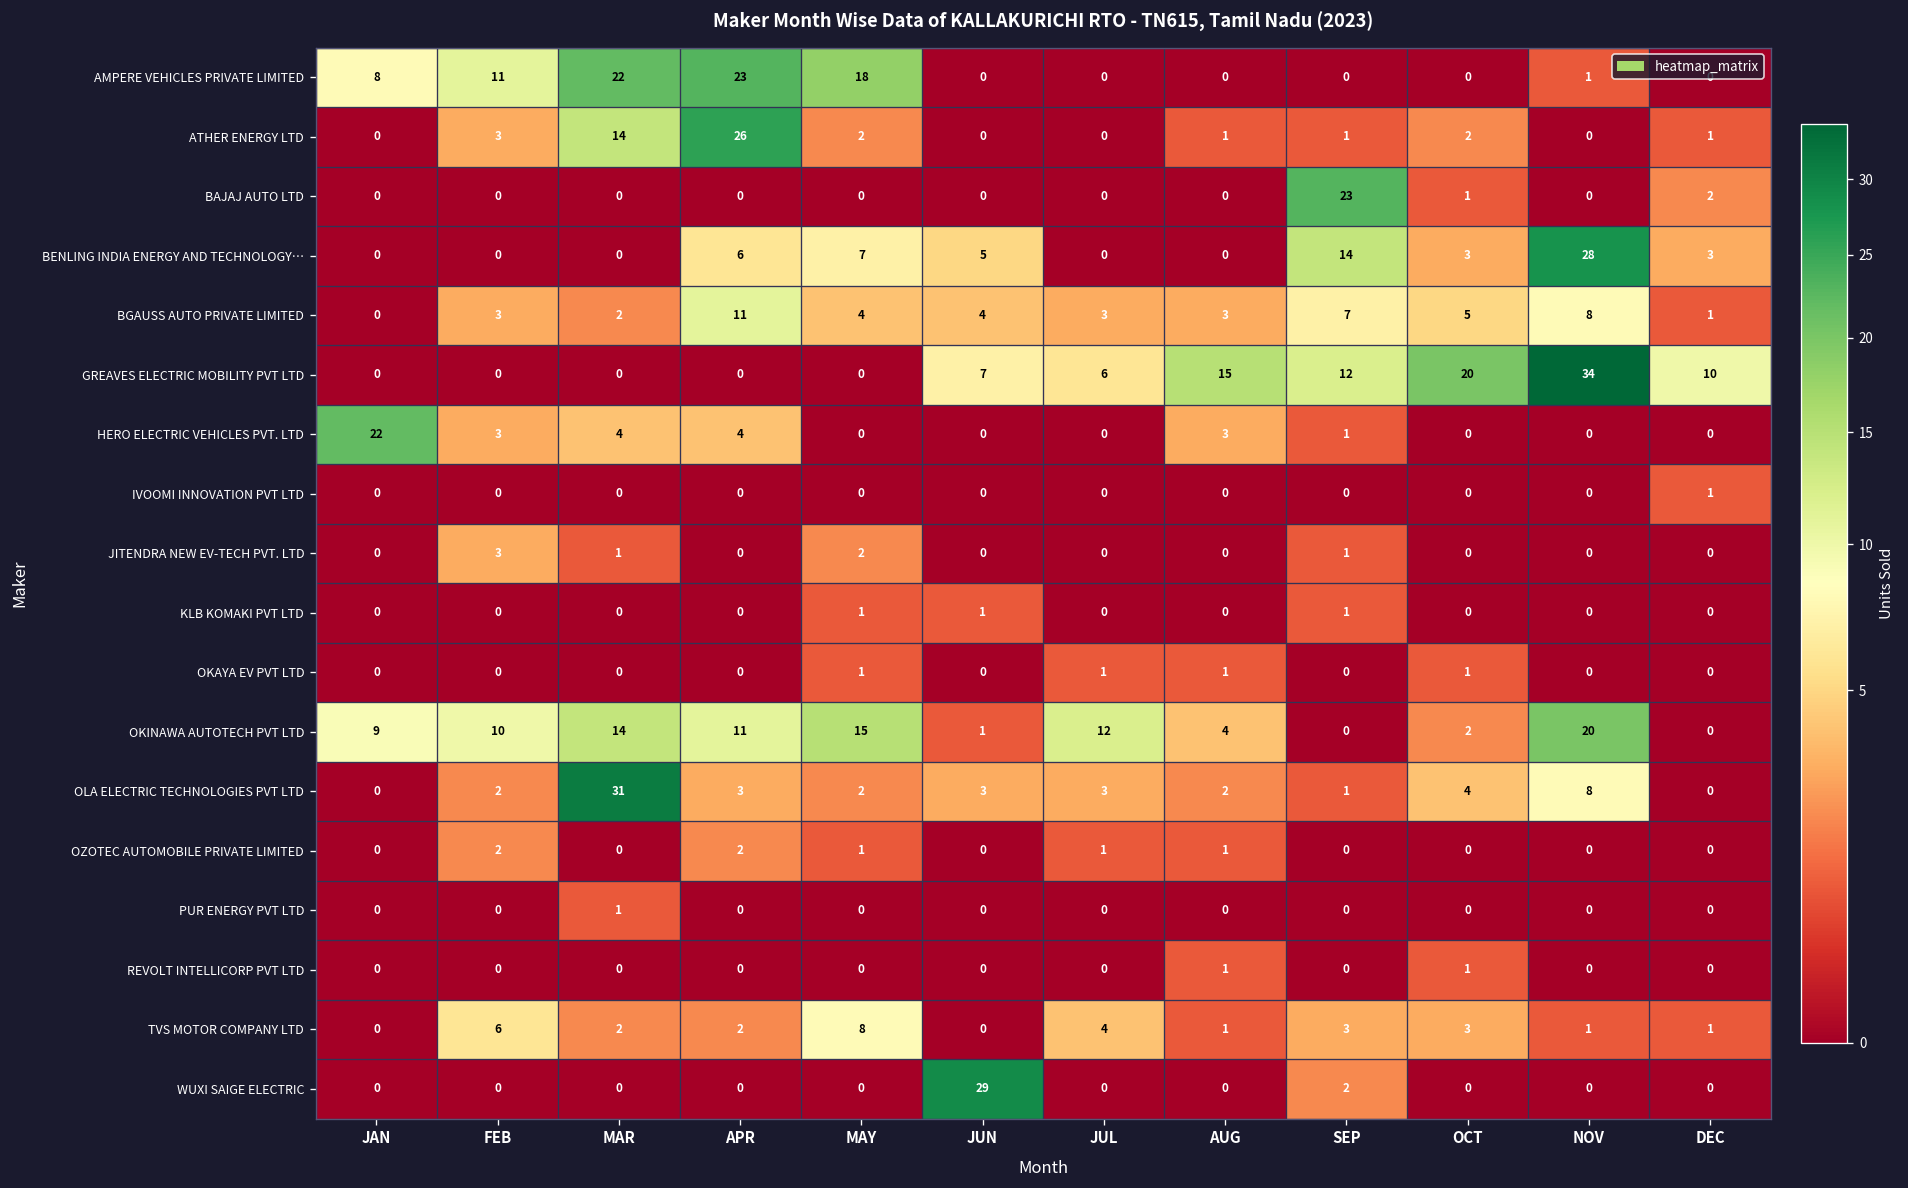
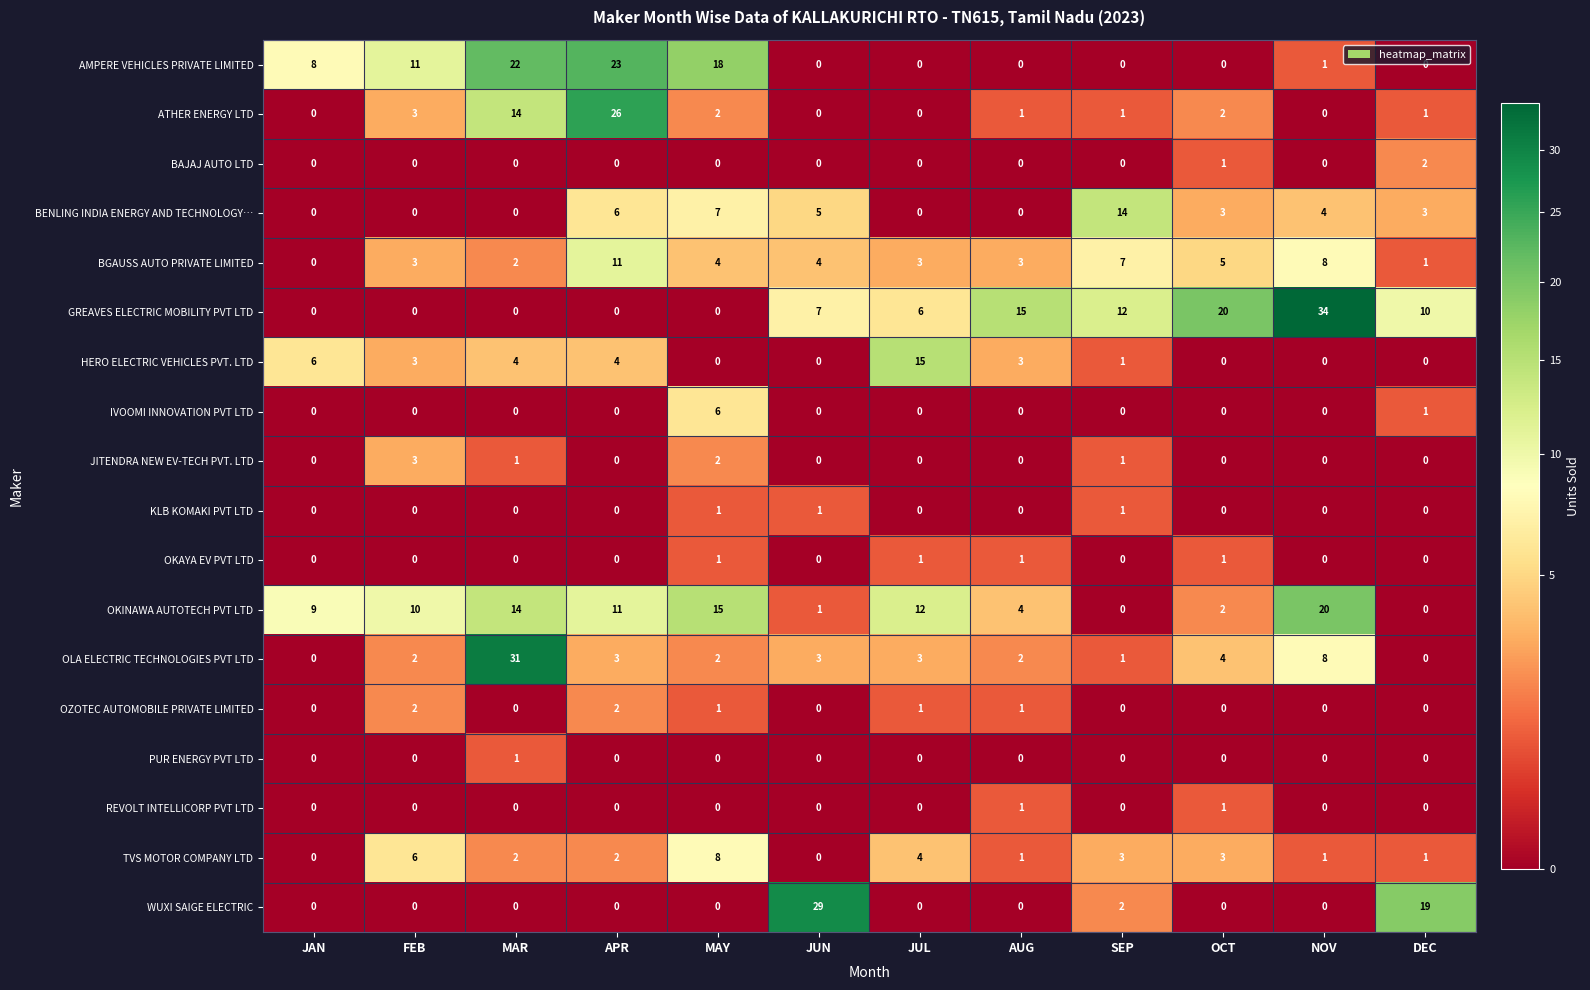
BAJAJ AUTO LTD, SEP: 23 -> 0
BENLING INDIA ENERGY AND TECHNOLOGY…, NOV: 28 -> 4
HERO ELECTRIC VEHICLES PVT. LTD, JAN: 22 -> 6
HERO ELECTRIC VEHICLES PVT. LTD, JUL: 0 -> 15
IVOOMI INNOVATION PVT LTD, MAY: 0 -> 6
WUXI SAIGE ELECTRIC, DEC: 0 -> 19
